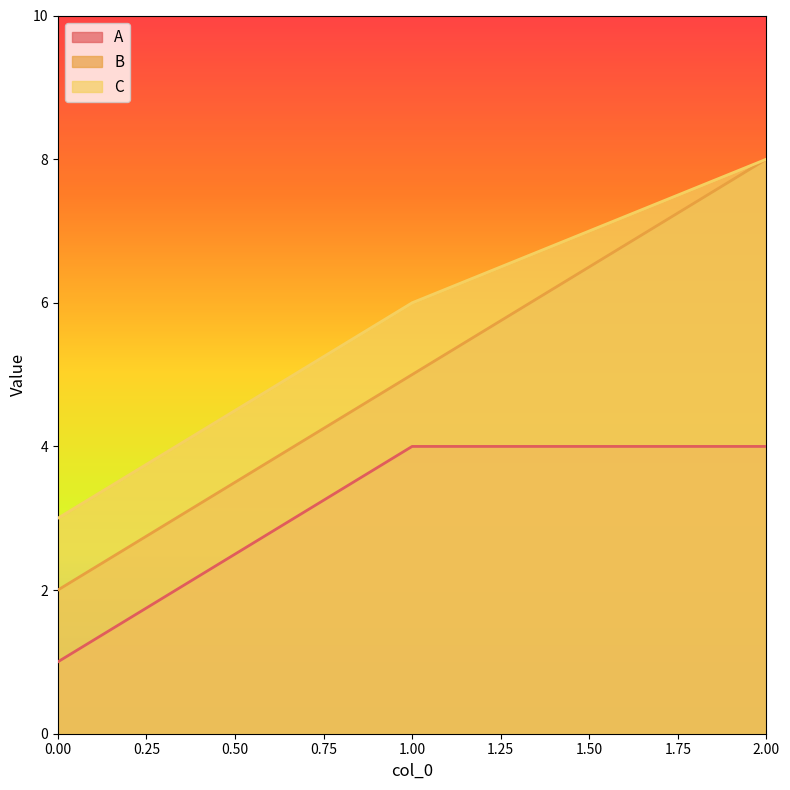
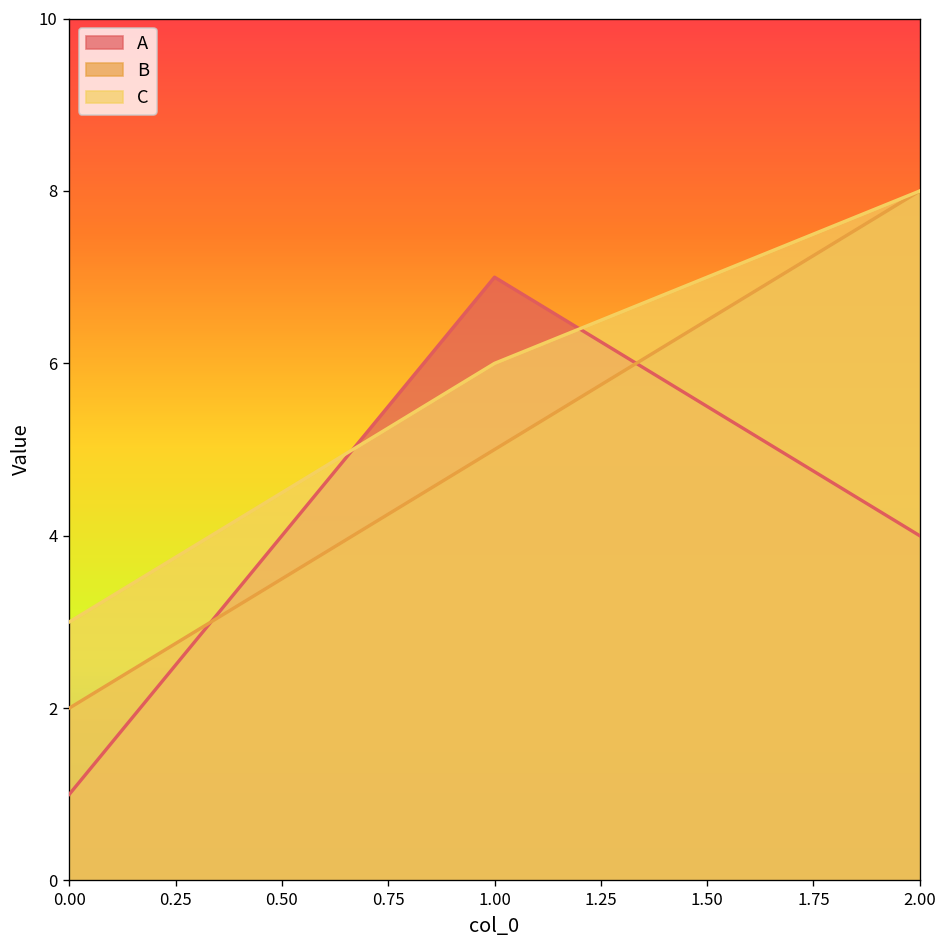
A, 1.00: 4 -> 7
